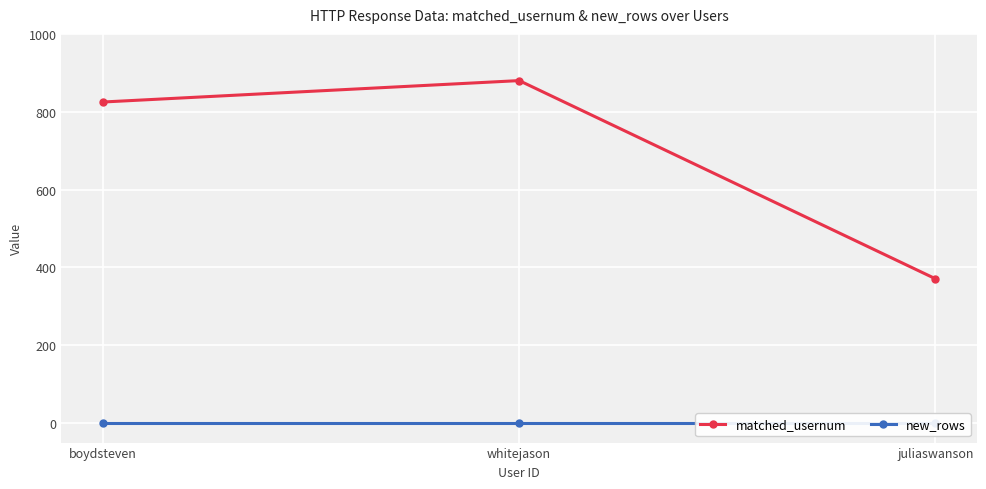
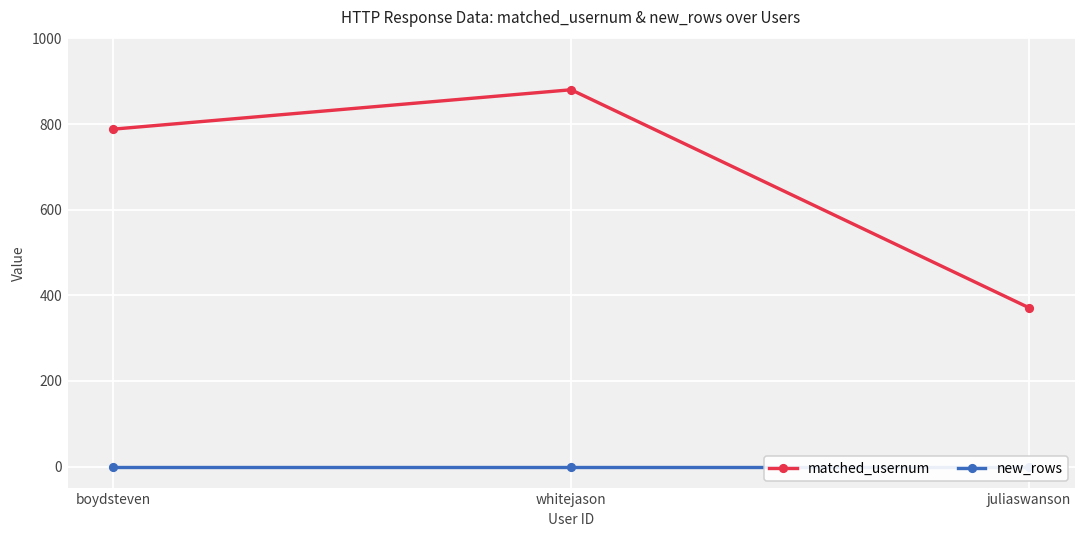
matched_usernum, boydsteven: 830 -> 790
